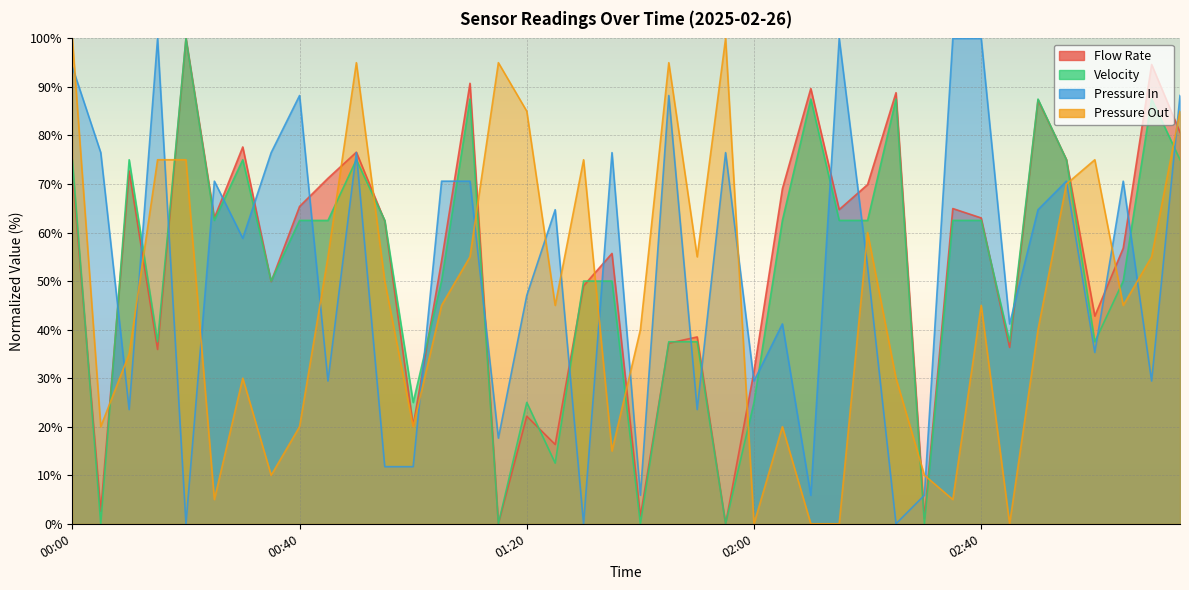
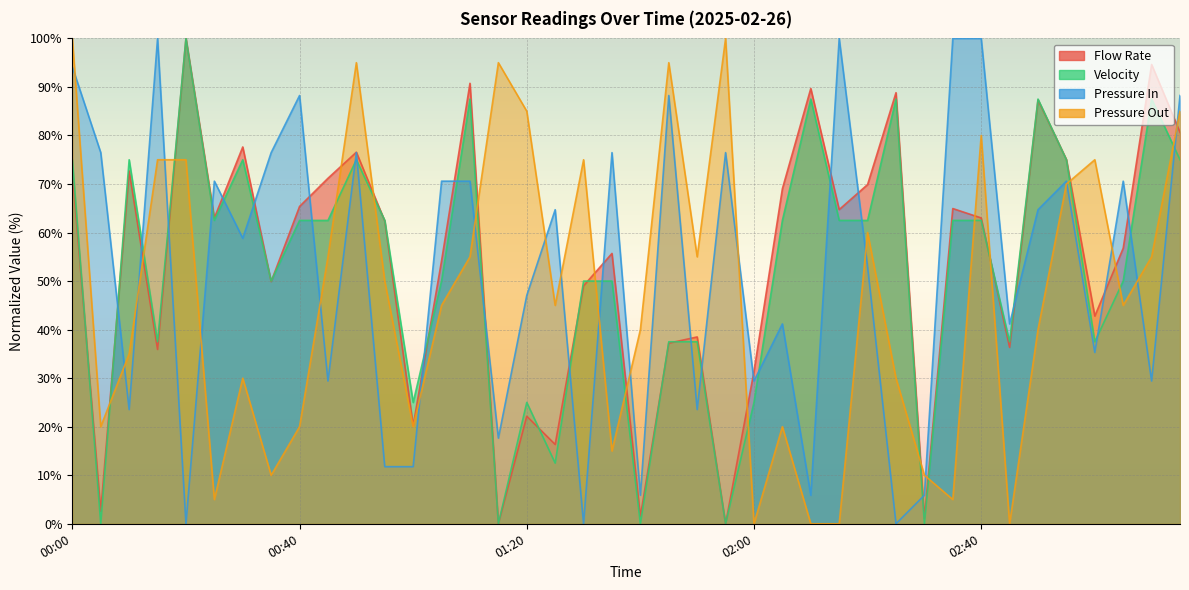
Pressure Out, 02:40: 45% -> 80%
